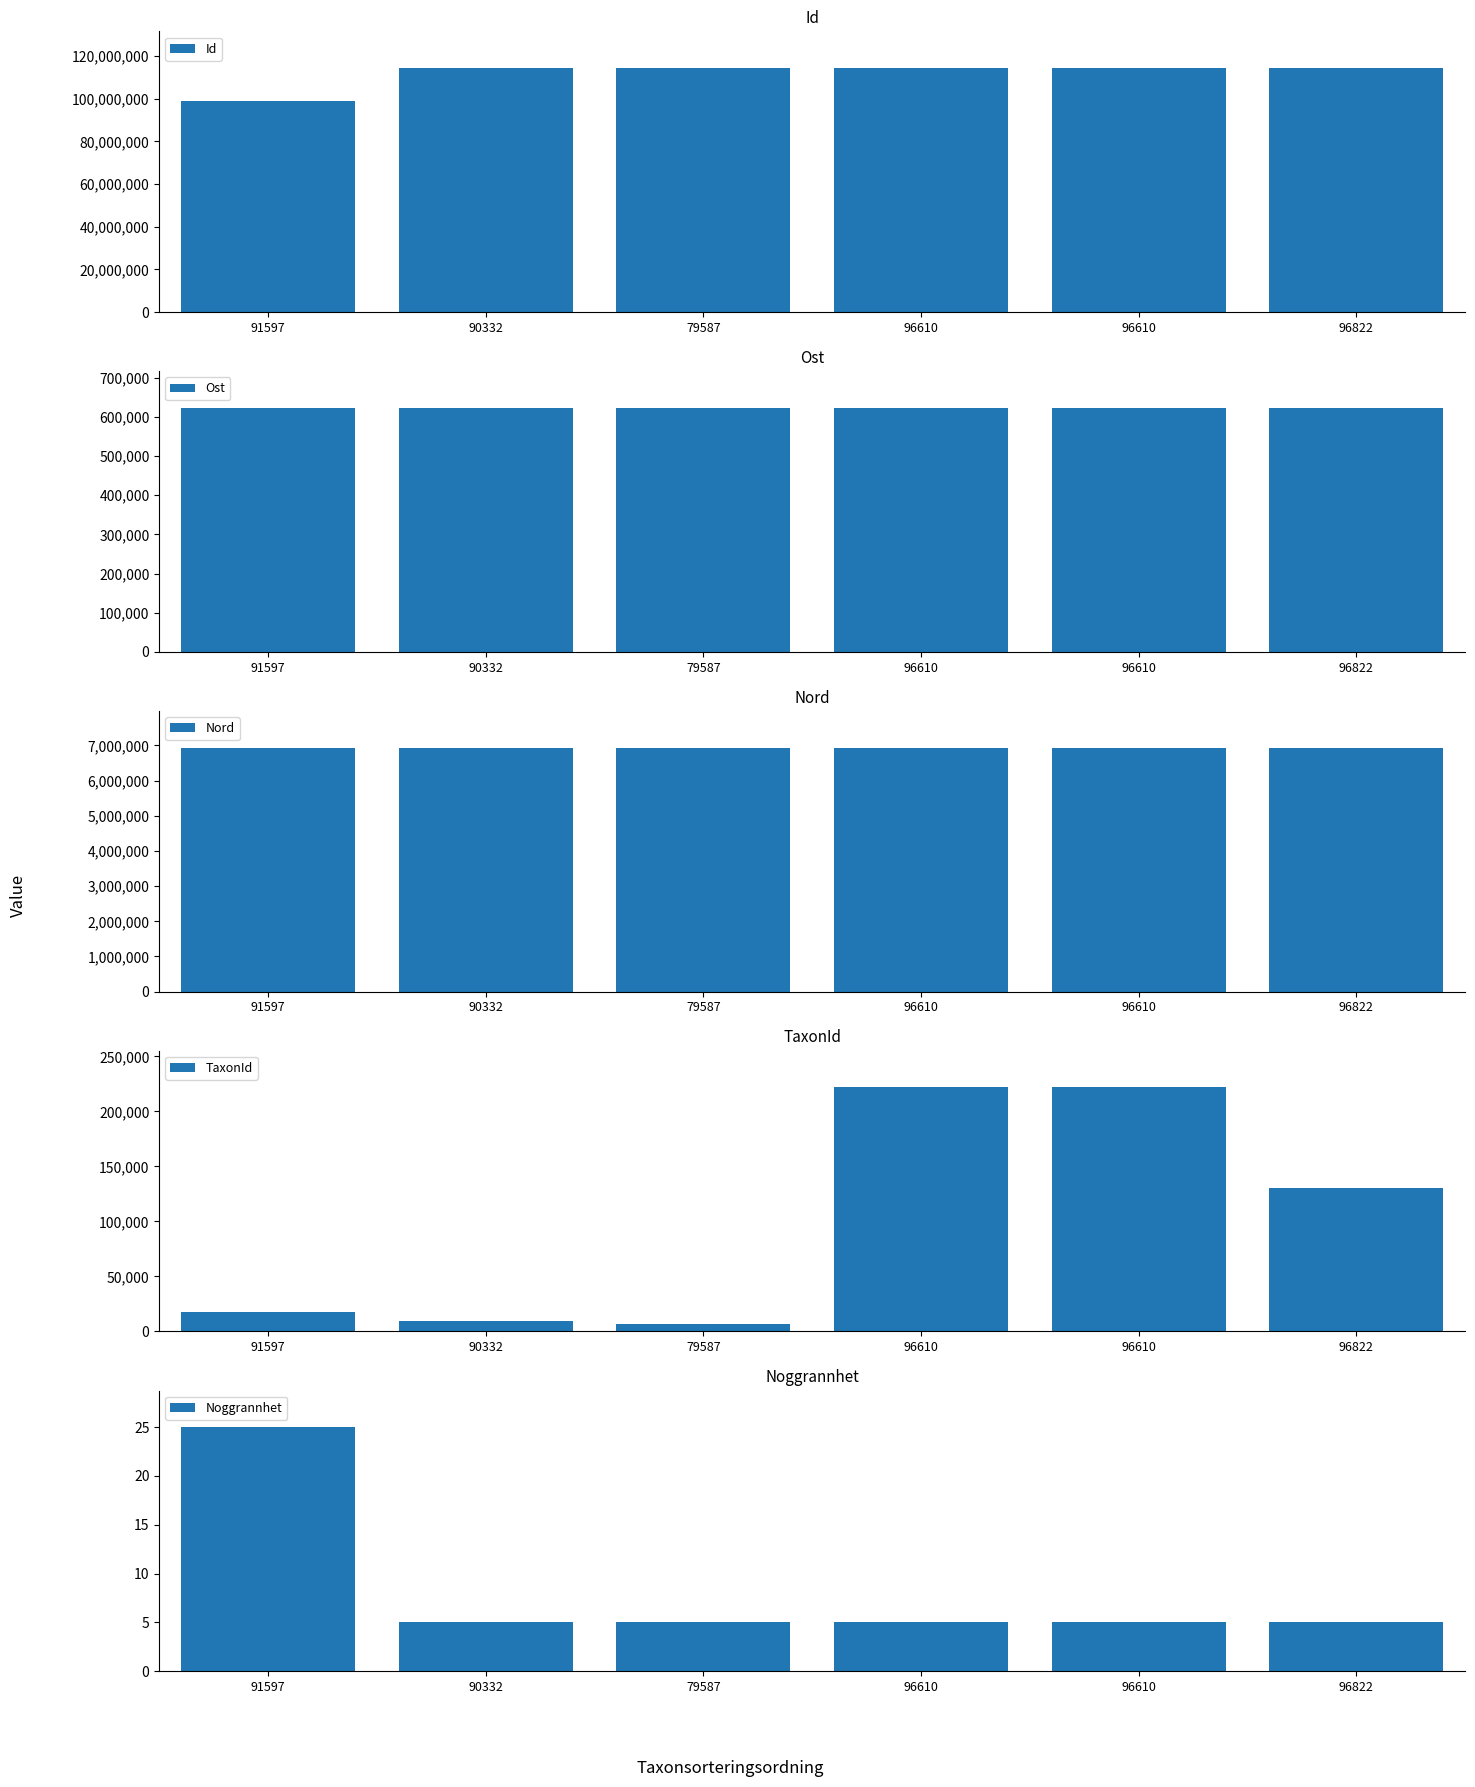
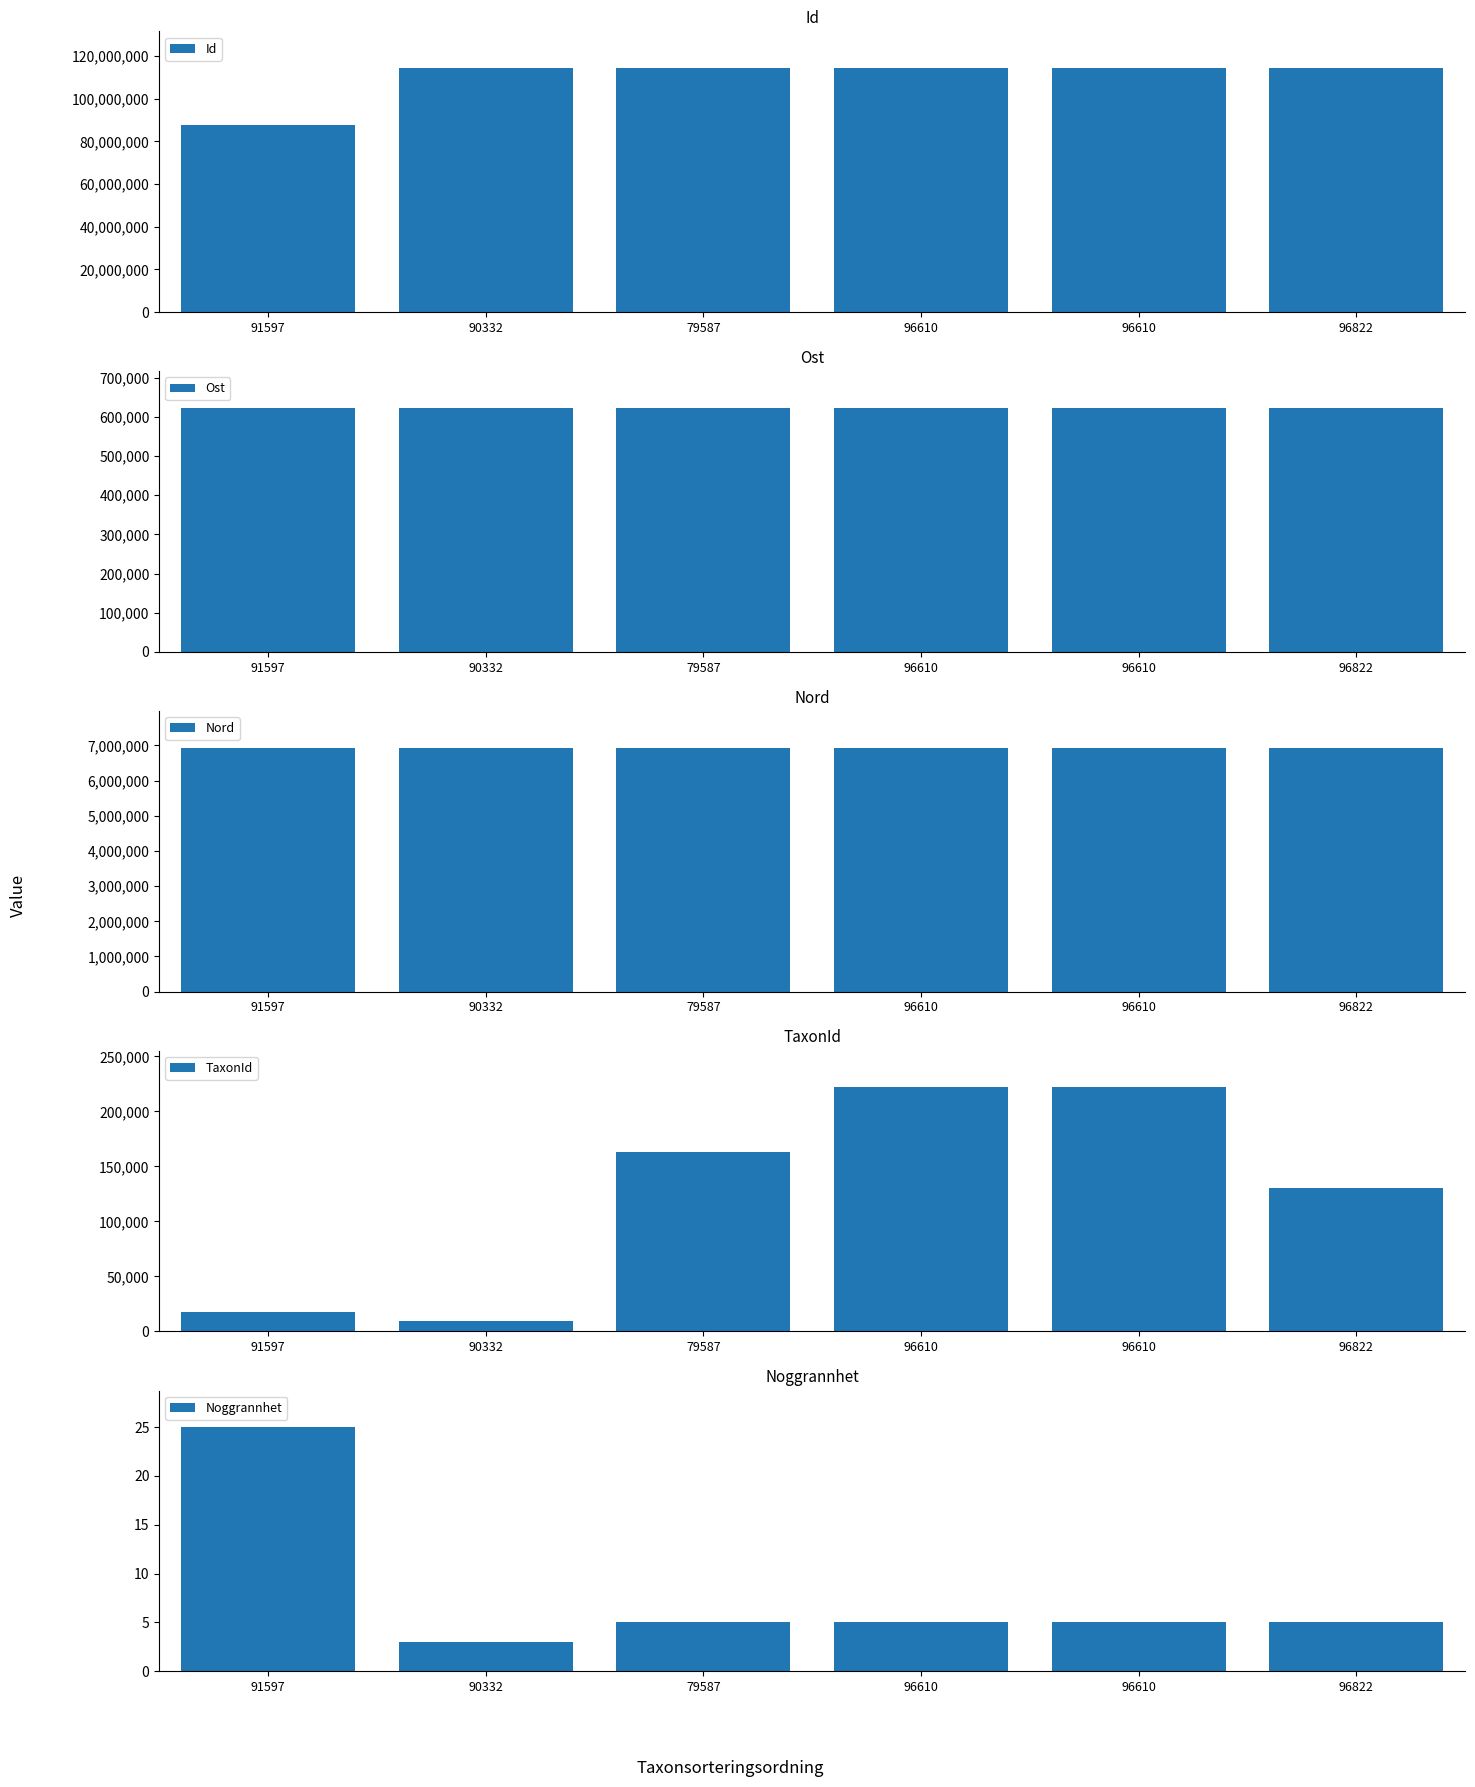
Id, 91597: 99,000,000 -> 88,000,000
TaxonId, 79587: 6,000 -> 163,000
Noggrannhet, 90332: 5 -> 3
